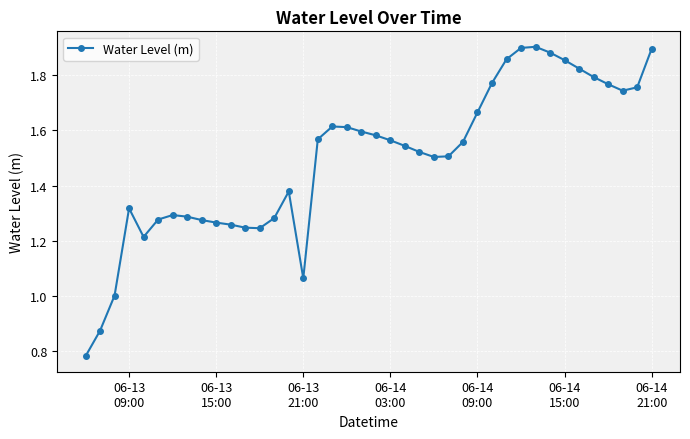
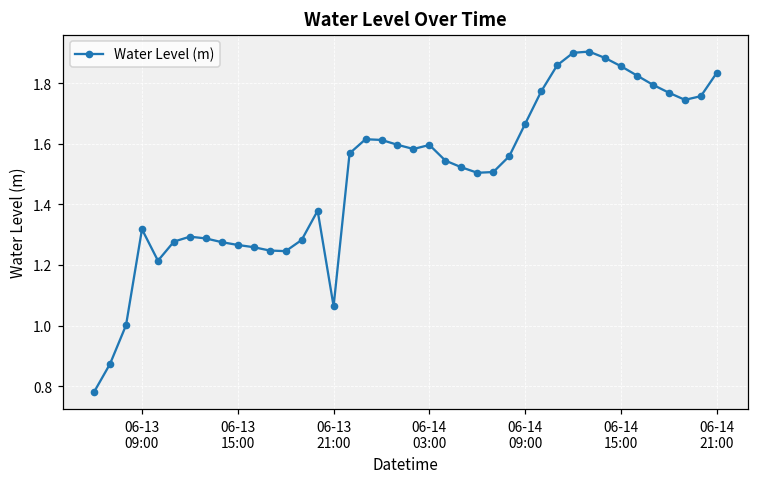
06-14 03:00: 1.56 -> 1.60
06-14 21:00: 1.90 -> 1.83
